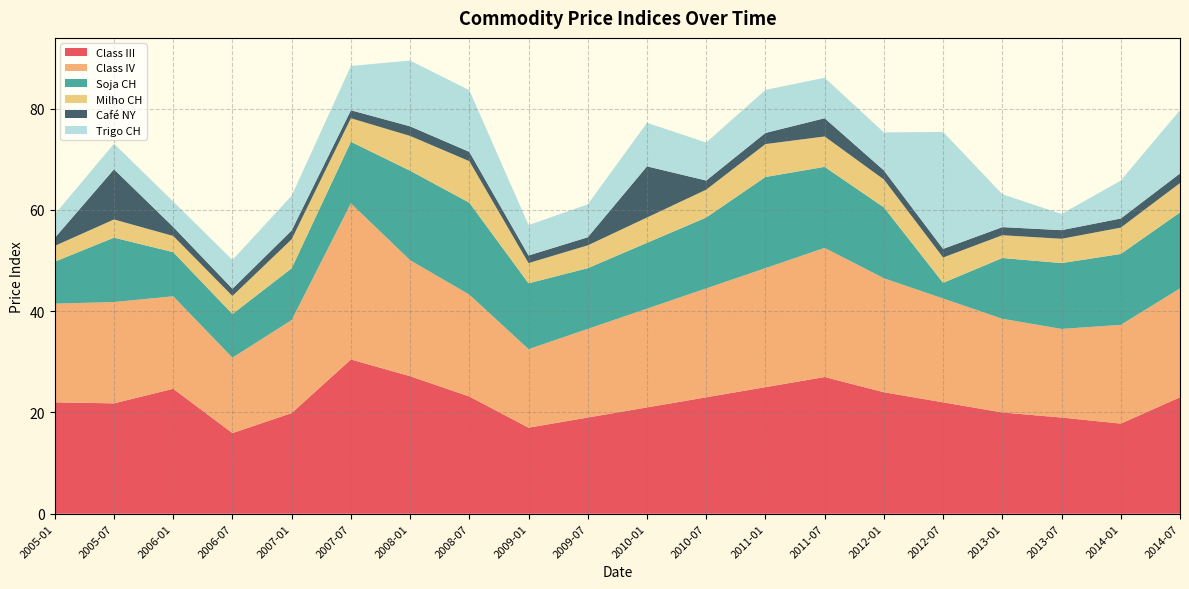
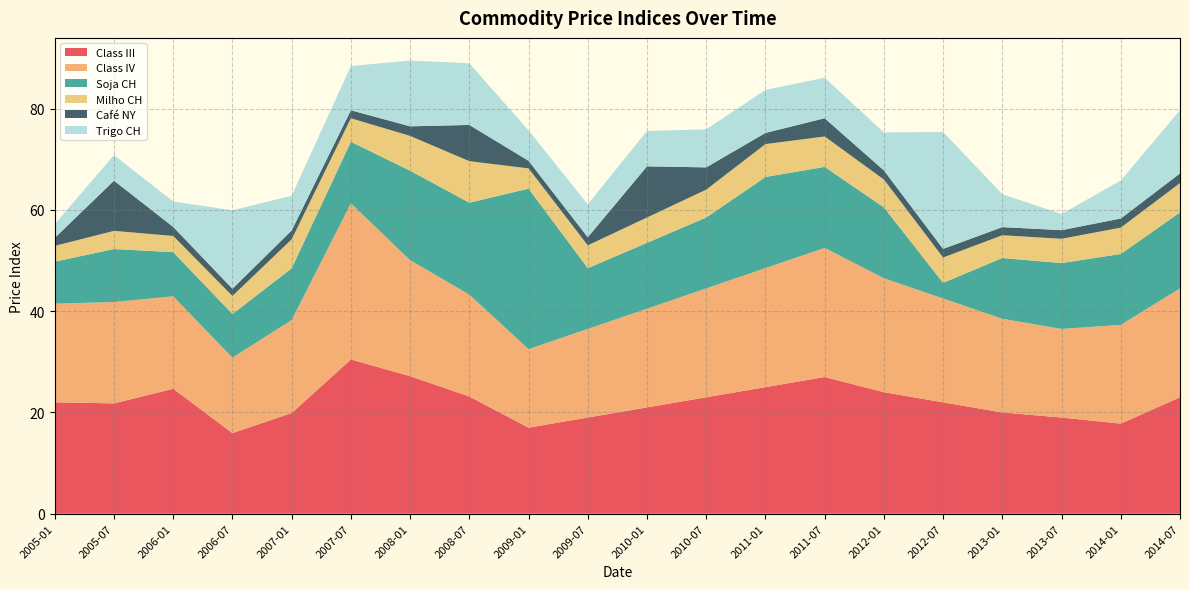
Trigo CH, 2005-01: 5 -> 3
Soja CH, 2005-07: 13 -> 10
Trigo CH, 2006-07: 6 -> 15
Café NY, 2008-07: 2 -> 7
Soja CH, 2009-01: 13 -> 32
Trigo CH, 2010-01: 9 -> 7
Café NY, 2010-07: 2 -> 4
